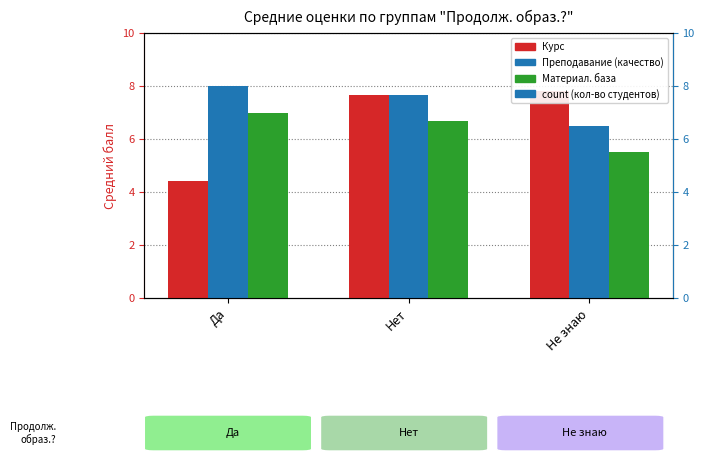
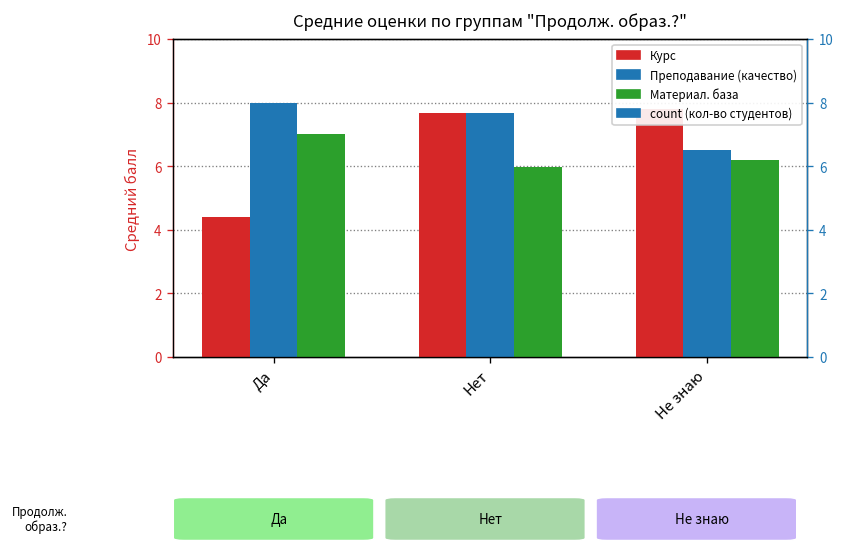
Материал. база, Нет: 6.7 -> 6.0
Материал. база, Не знаю: 5.5 -> 6.2
